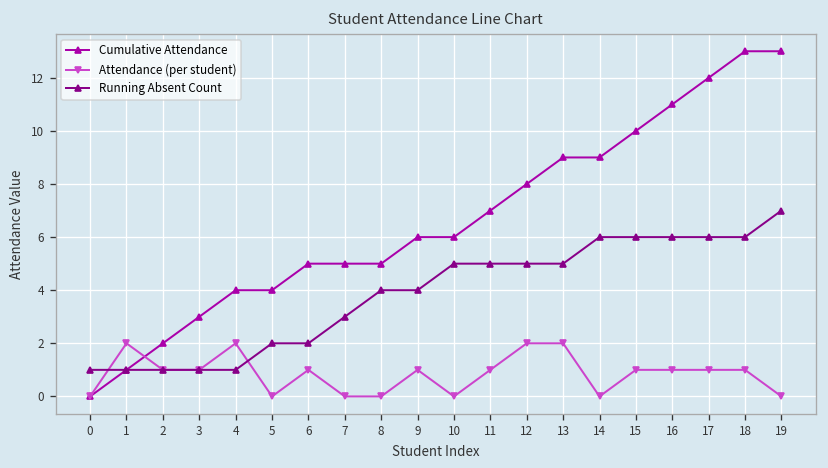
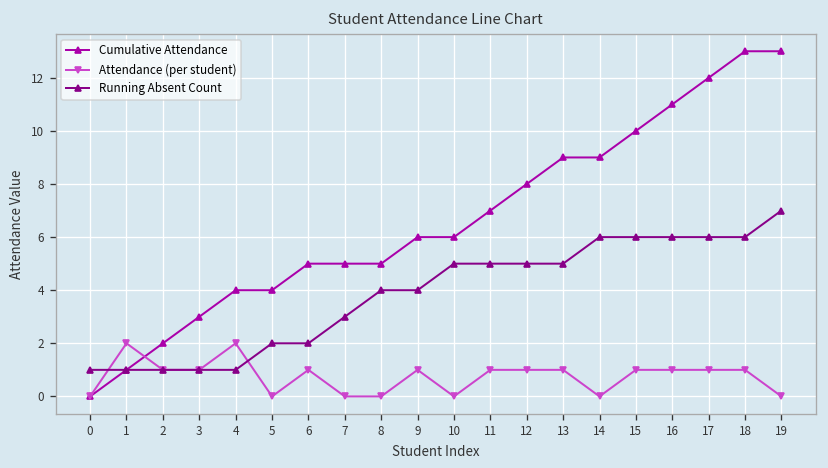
Attendance (per student), 12: 2 -> 1
Attendance (per student), 13: 2 -> 1
